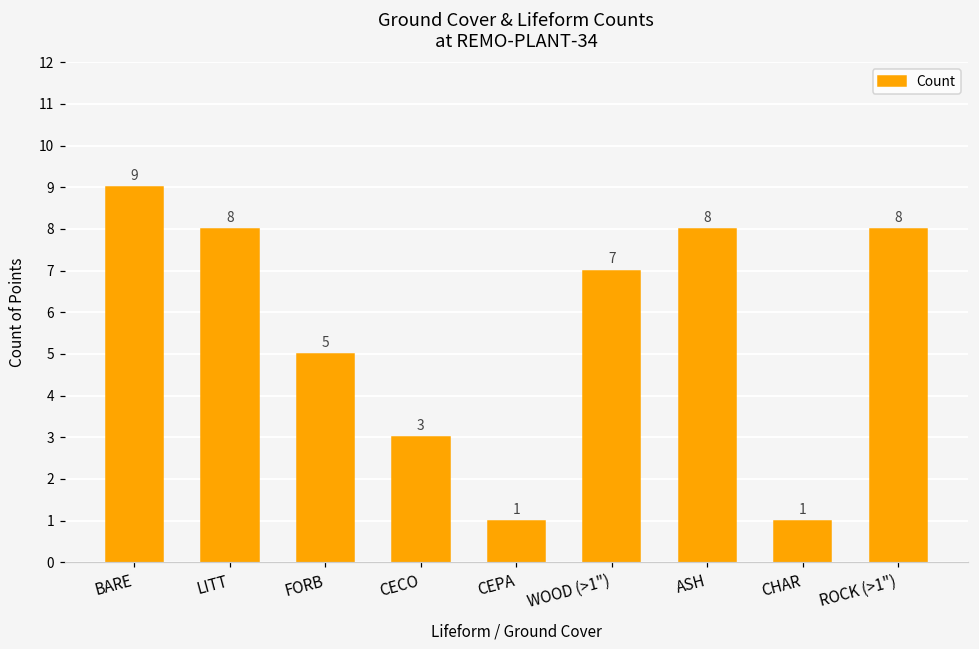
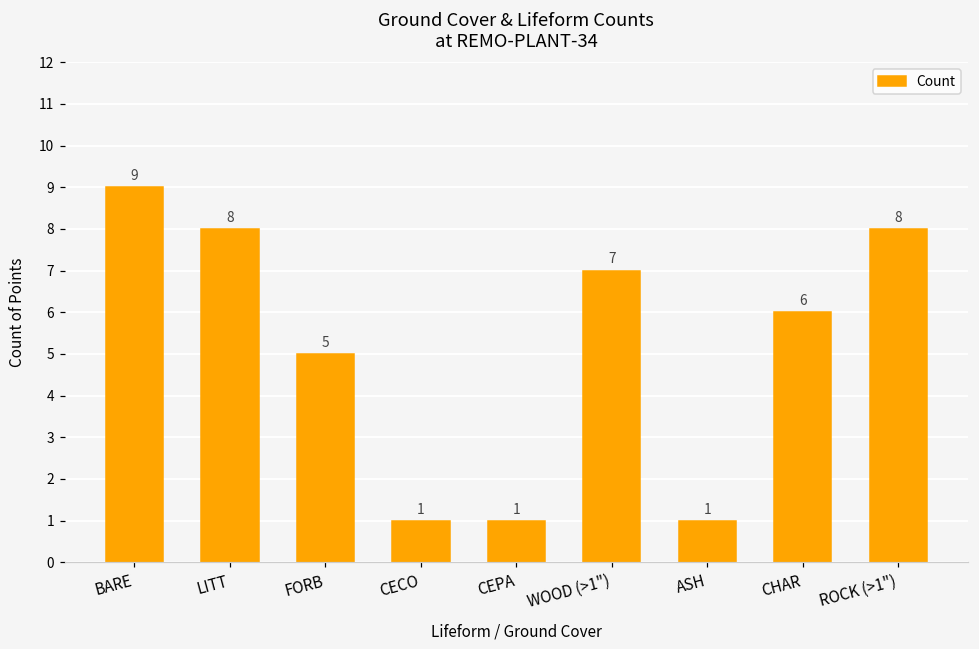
CECO: 3 -> 1
ASH: 8 -> 1
CHAR: 1 -> 6
